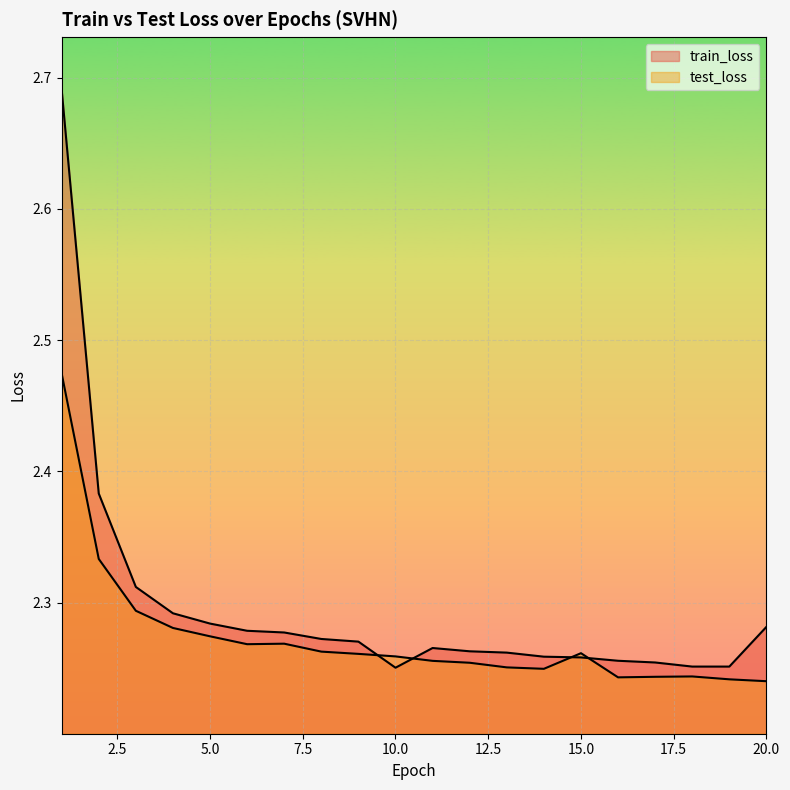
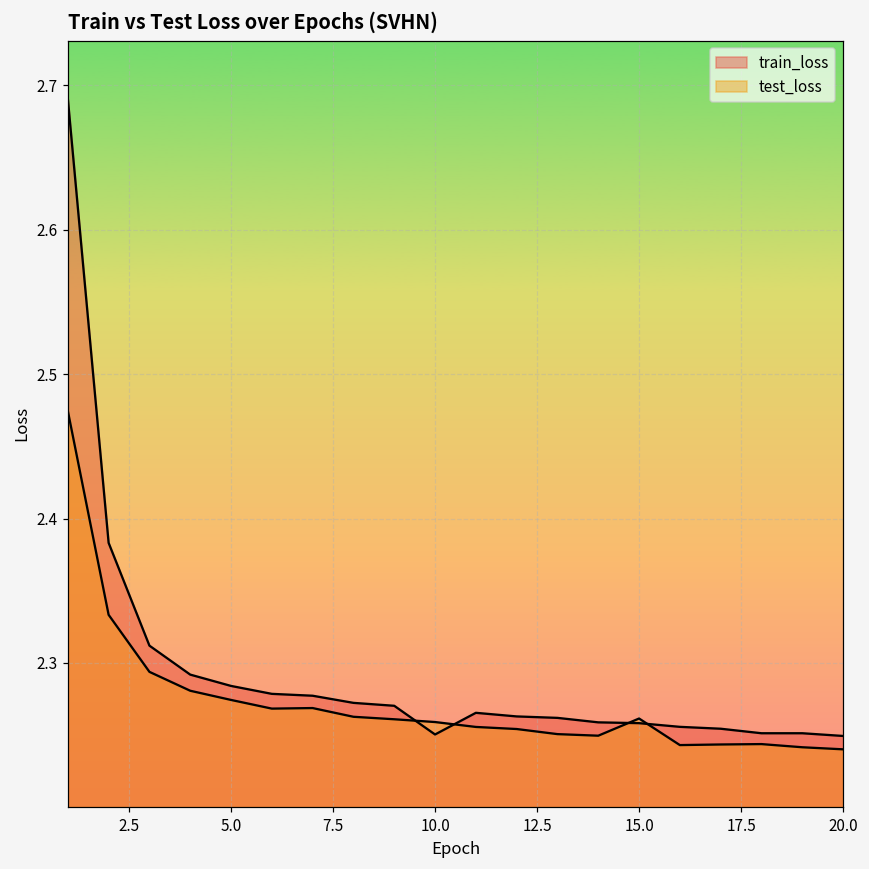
train_loss, 20.0: 2.282 -> 2.249
